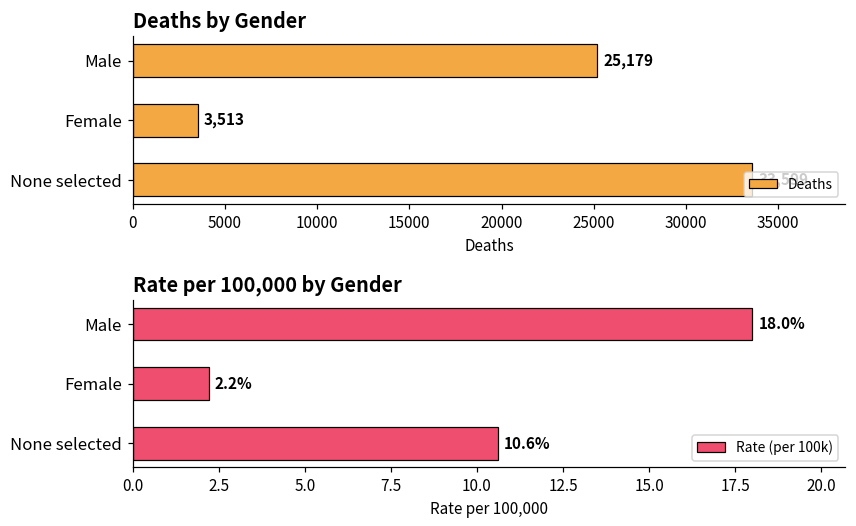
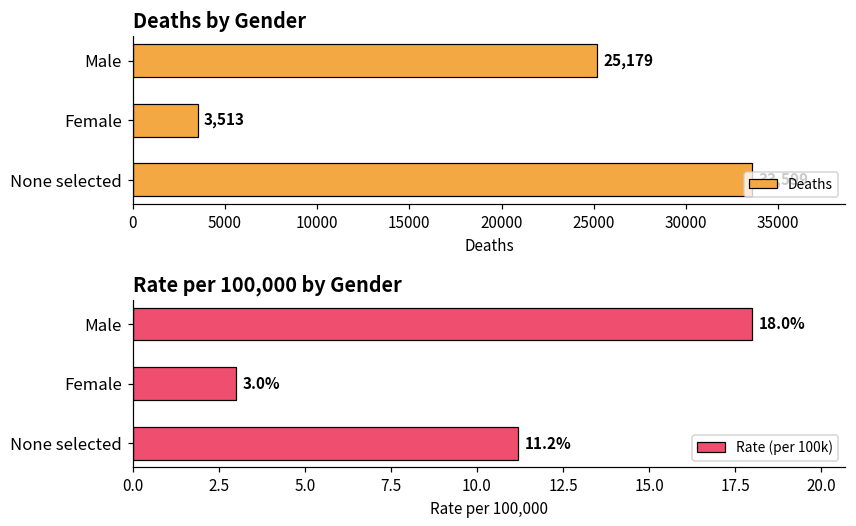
Rate per 100,000 by Gender, Female: 2.2% -> 3.0%
Rate per 100,000 by Gender, None selected: 10.6% -> 11.2%
